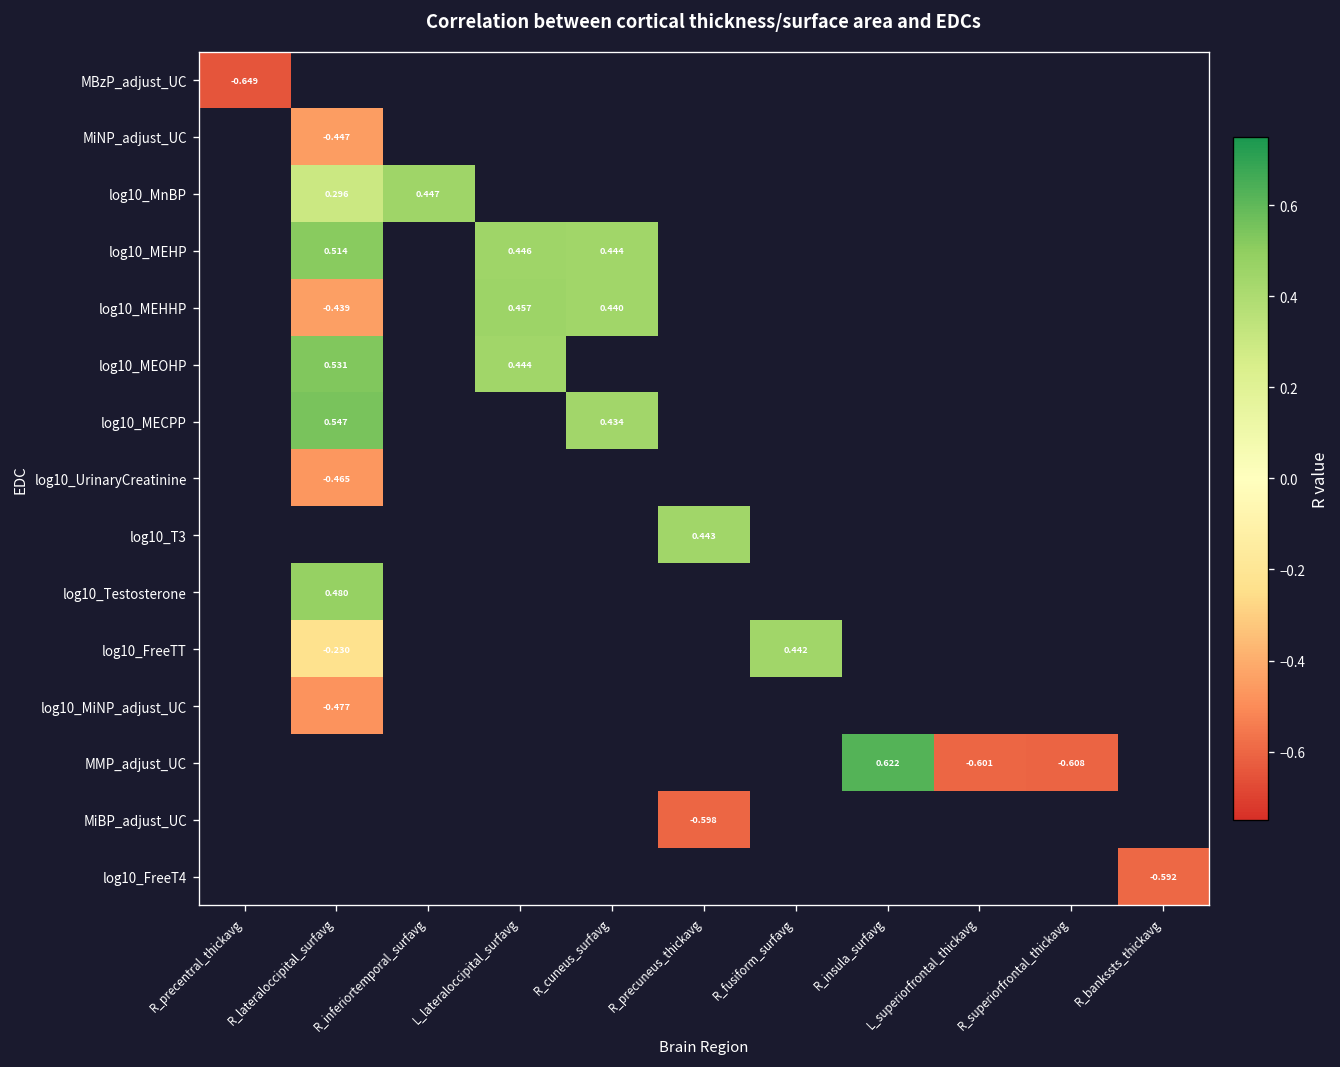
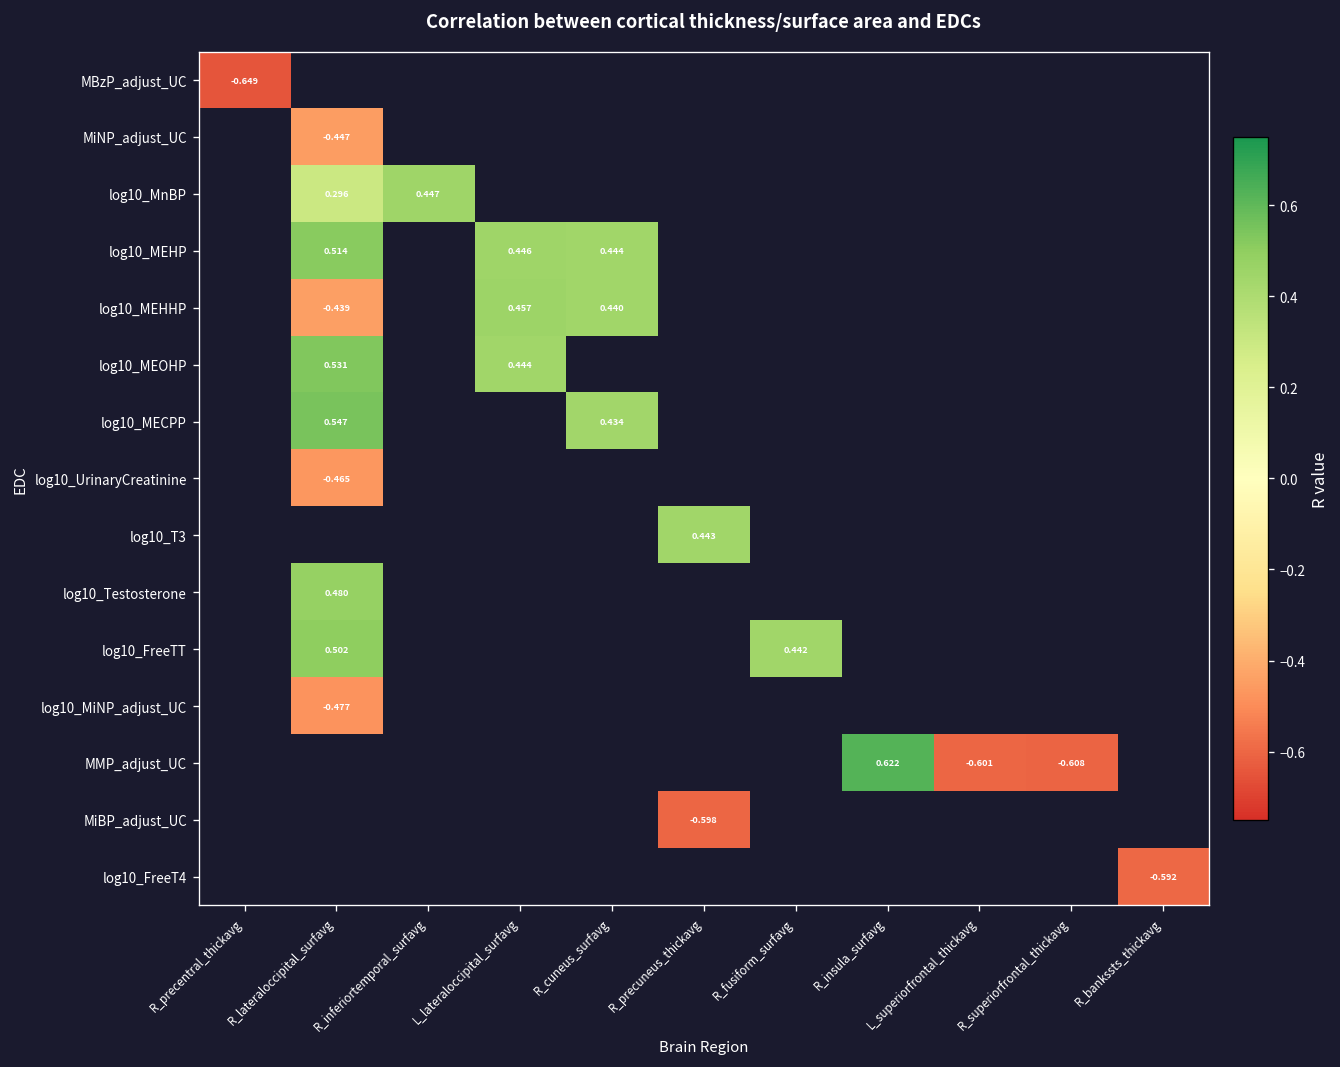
log10_FreeTT, R_lateraloccipital_surfavg: -0.230 -> 0.502
